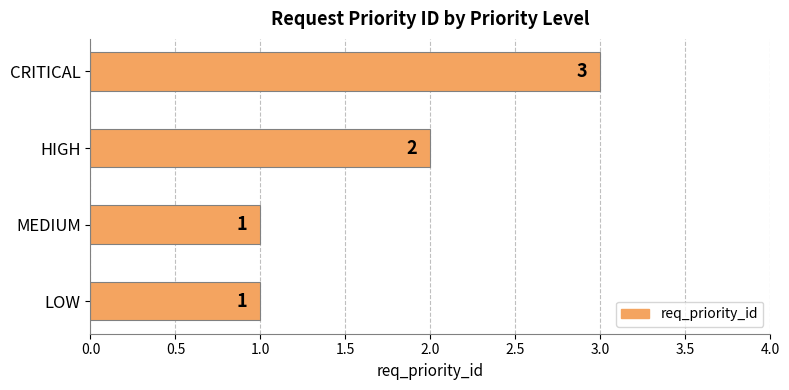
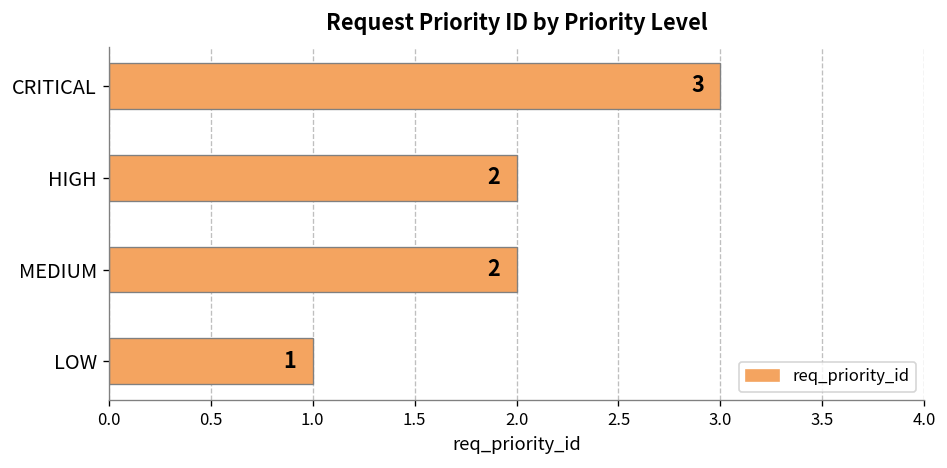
MEDIUM: 1 -> 2
